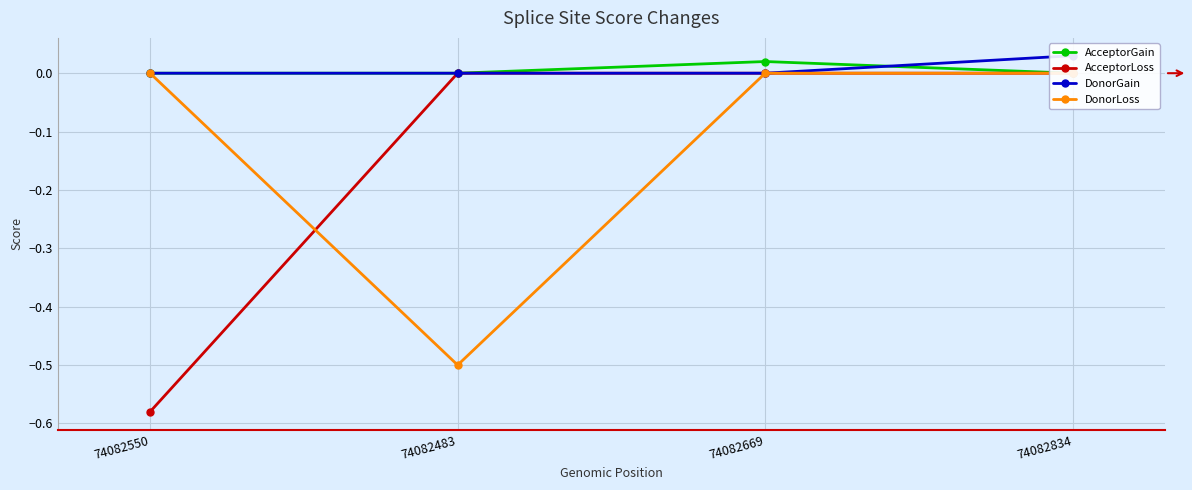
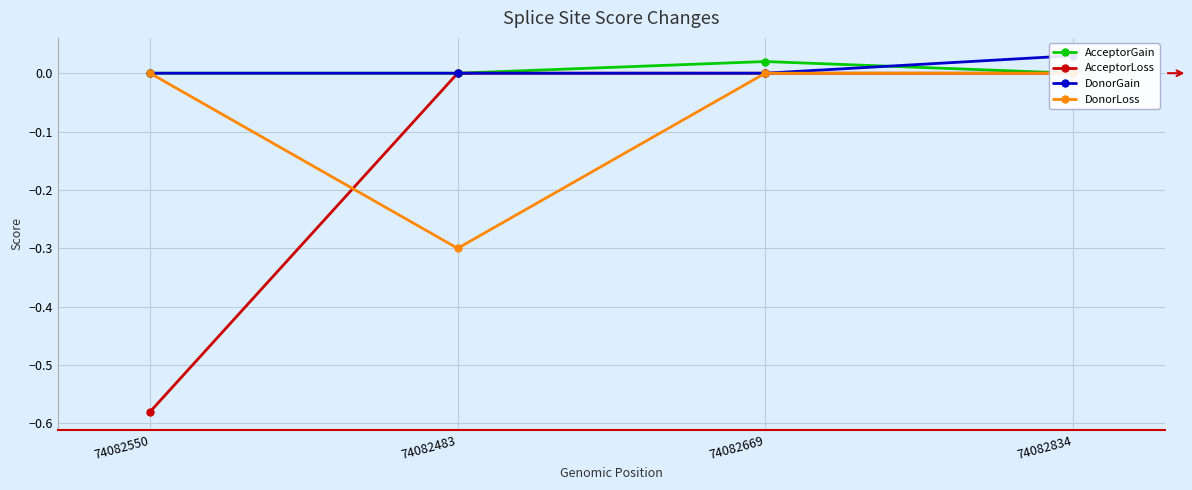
DonorLoss, 74082483: -0.5 -> -0.3
